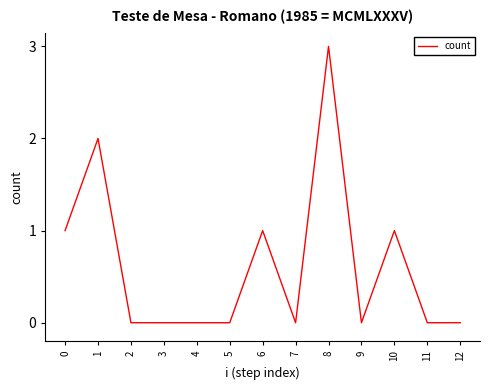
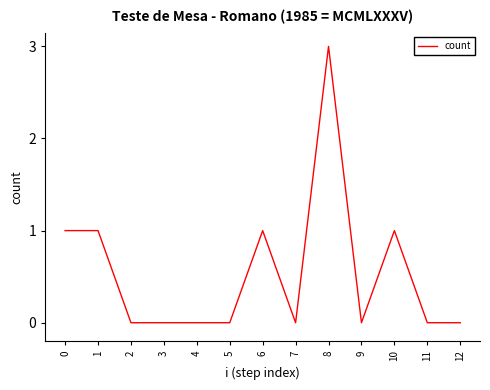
1: 2 -> 1
